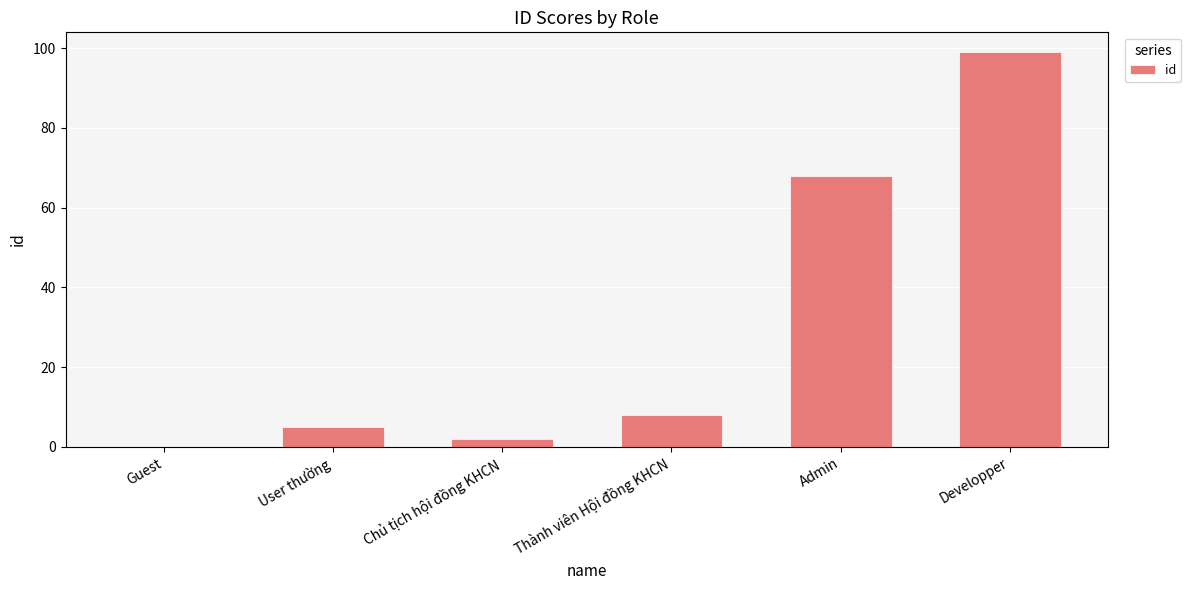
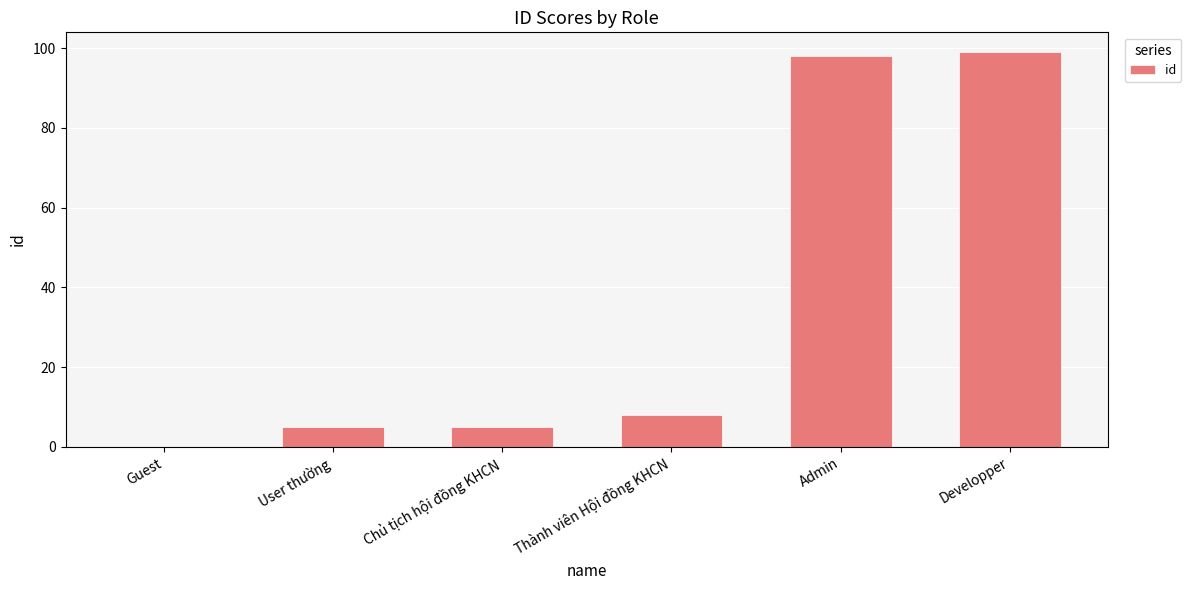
Chủ tịch hội đồng KHCN: 2 -> 5
Admin: 68 -> 98
